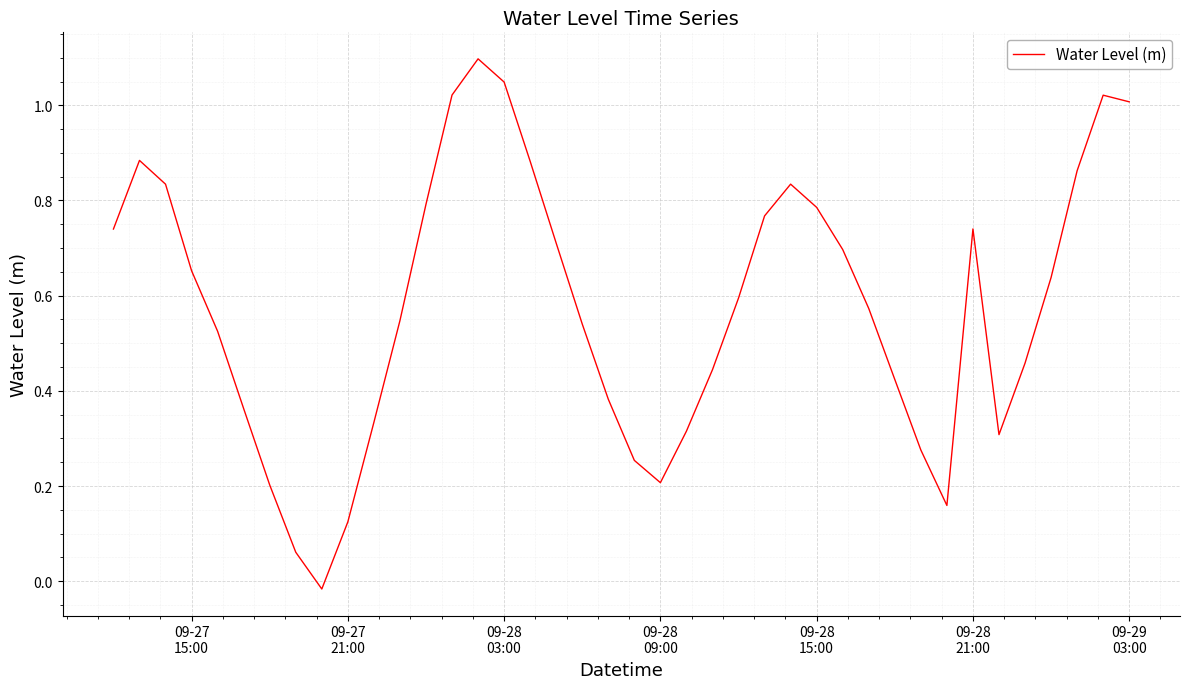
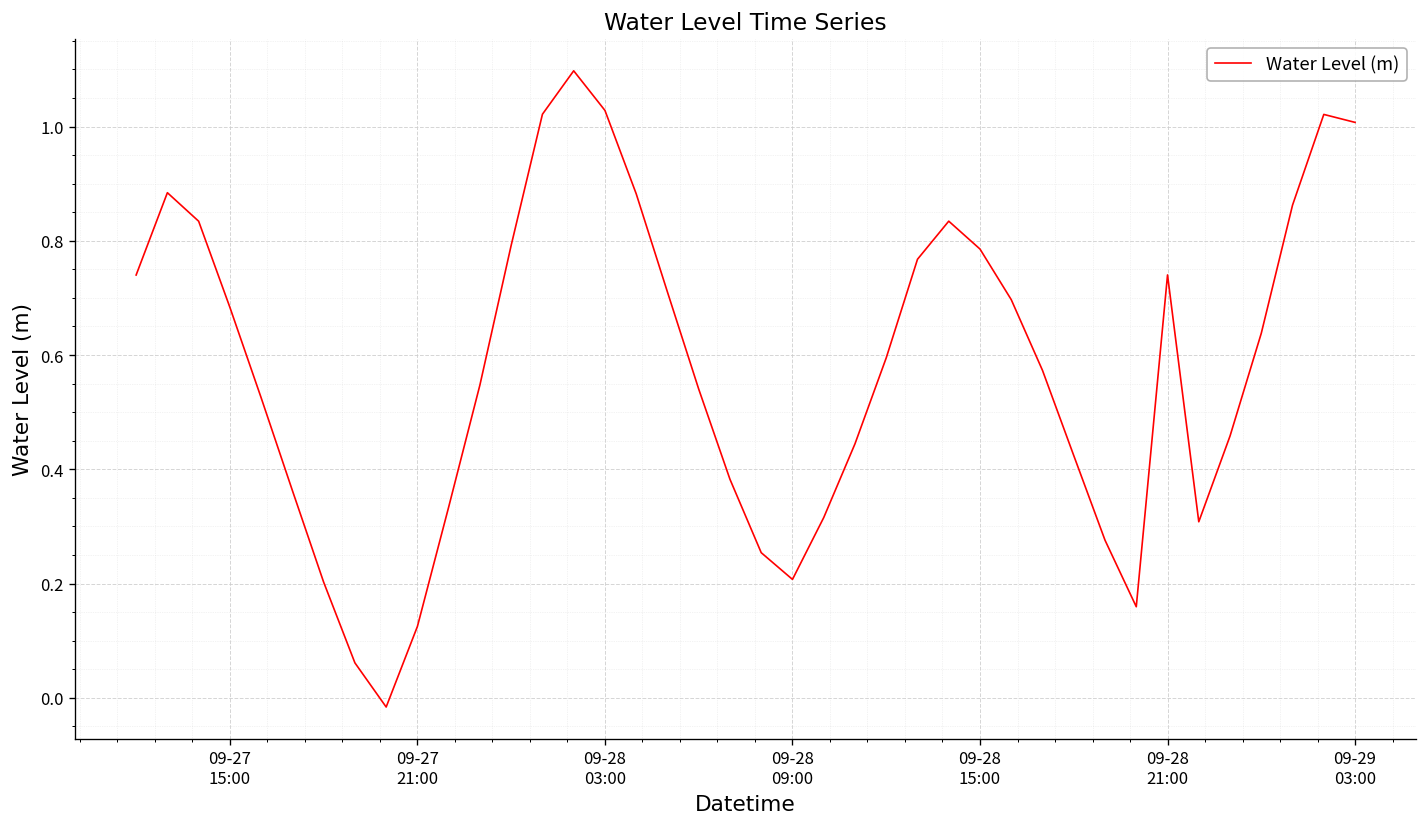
09-27 15:00: 0.65 -> 0.68
09-28 03:00: 1.05 -> 1.03
